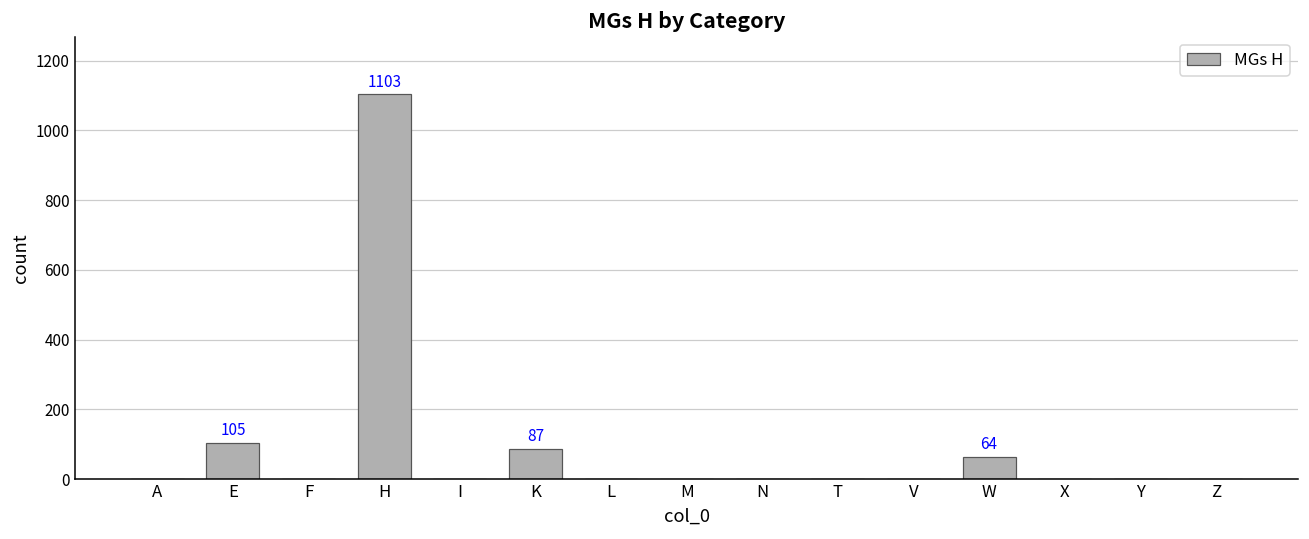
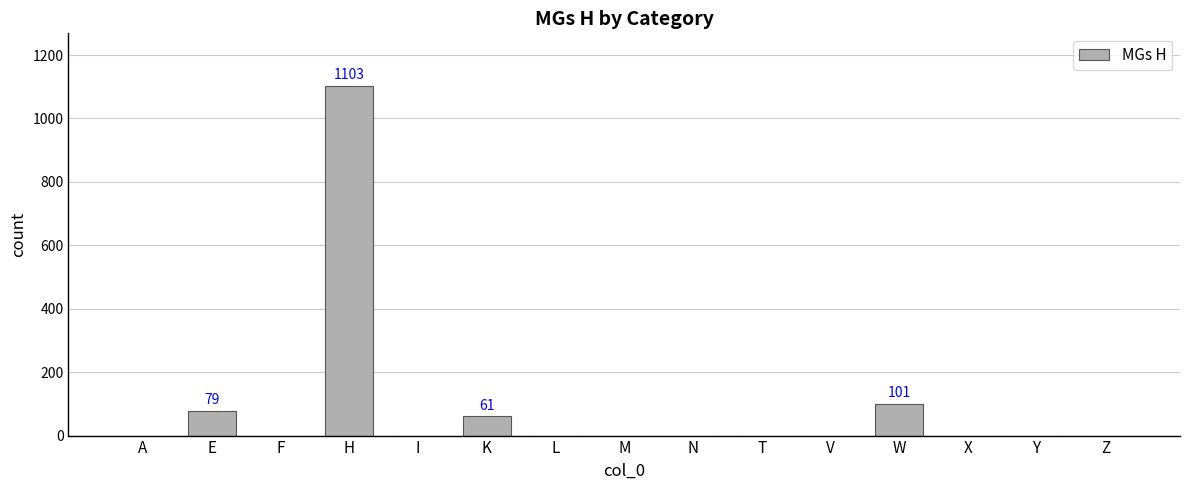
E: 105 -> 79
K: 87 -> 61
W: 64 -> 101
